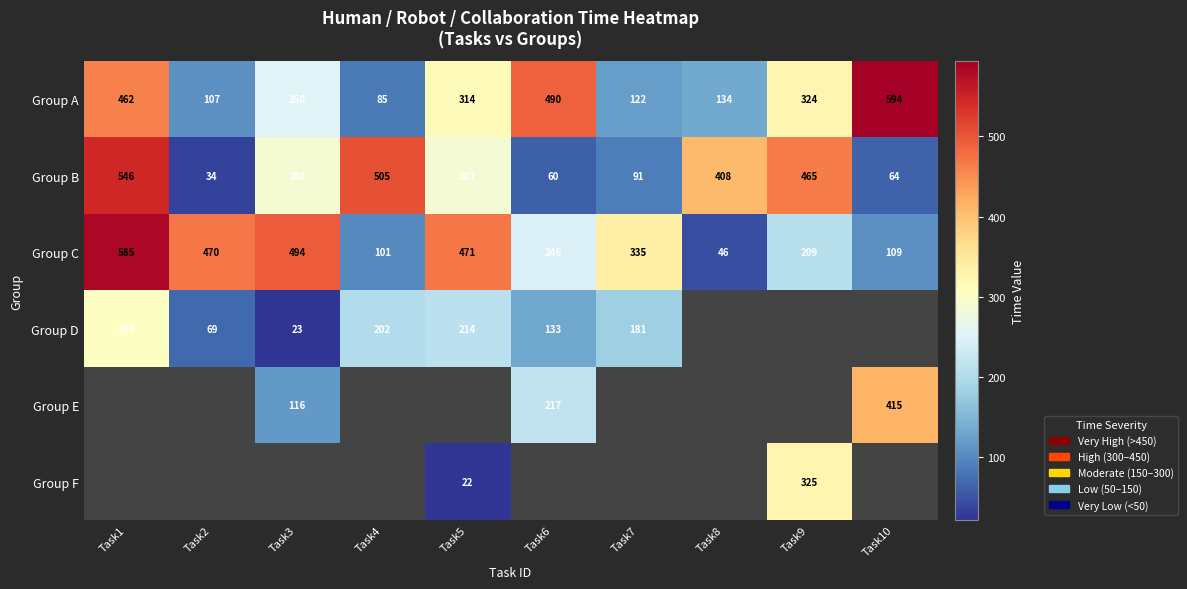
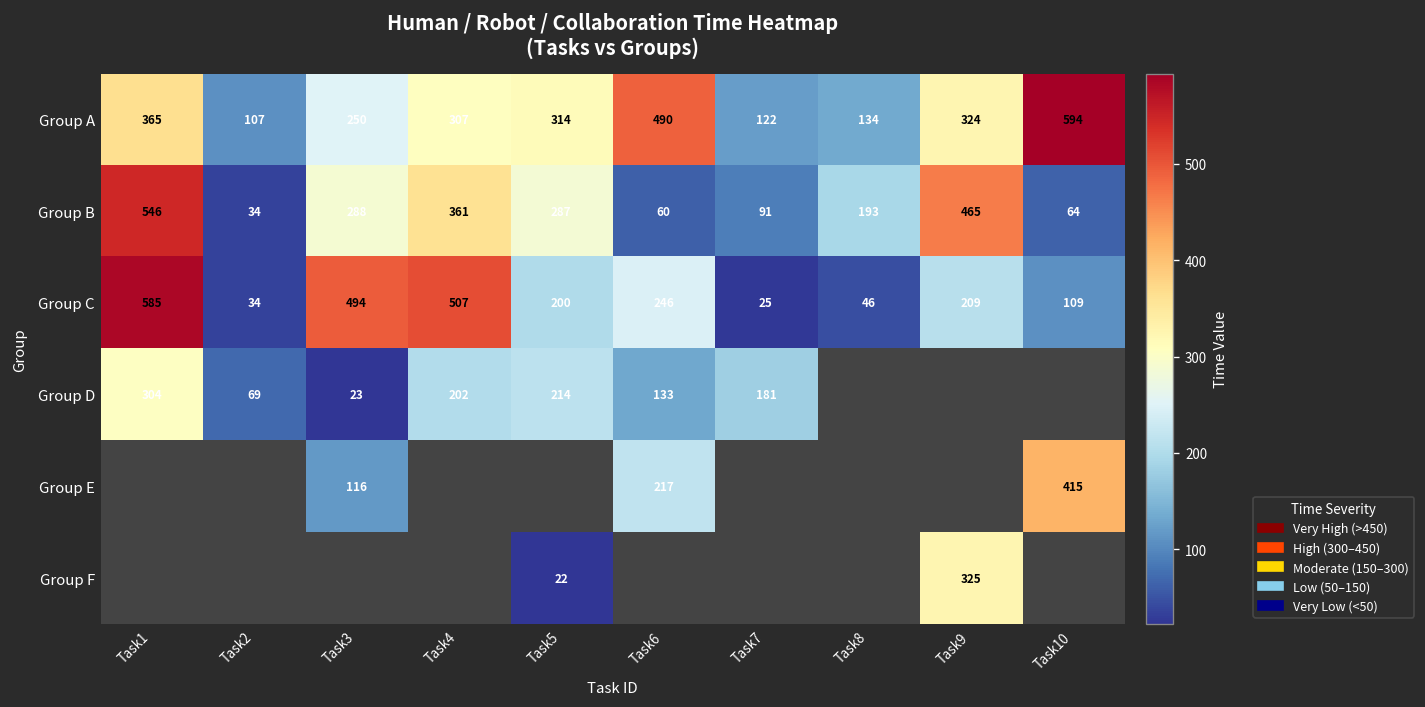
Group A, Task1: 462 -> 365
Group A, Task4: 85 -> 307
Group B, Task4: 505 -> 361
Group B, Task8: 408 -> 193
Group C, Task2: 470 -> 34
Group C, Task4: 101 -> 507
Group C, Task5: 471 -> 200
Group C, Task7: 335 -> 25
